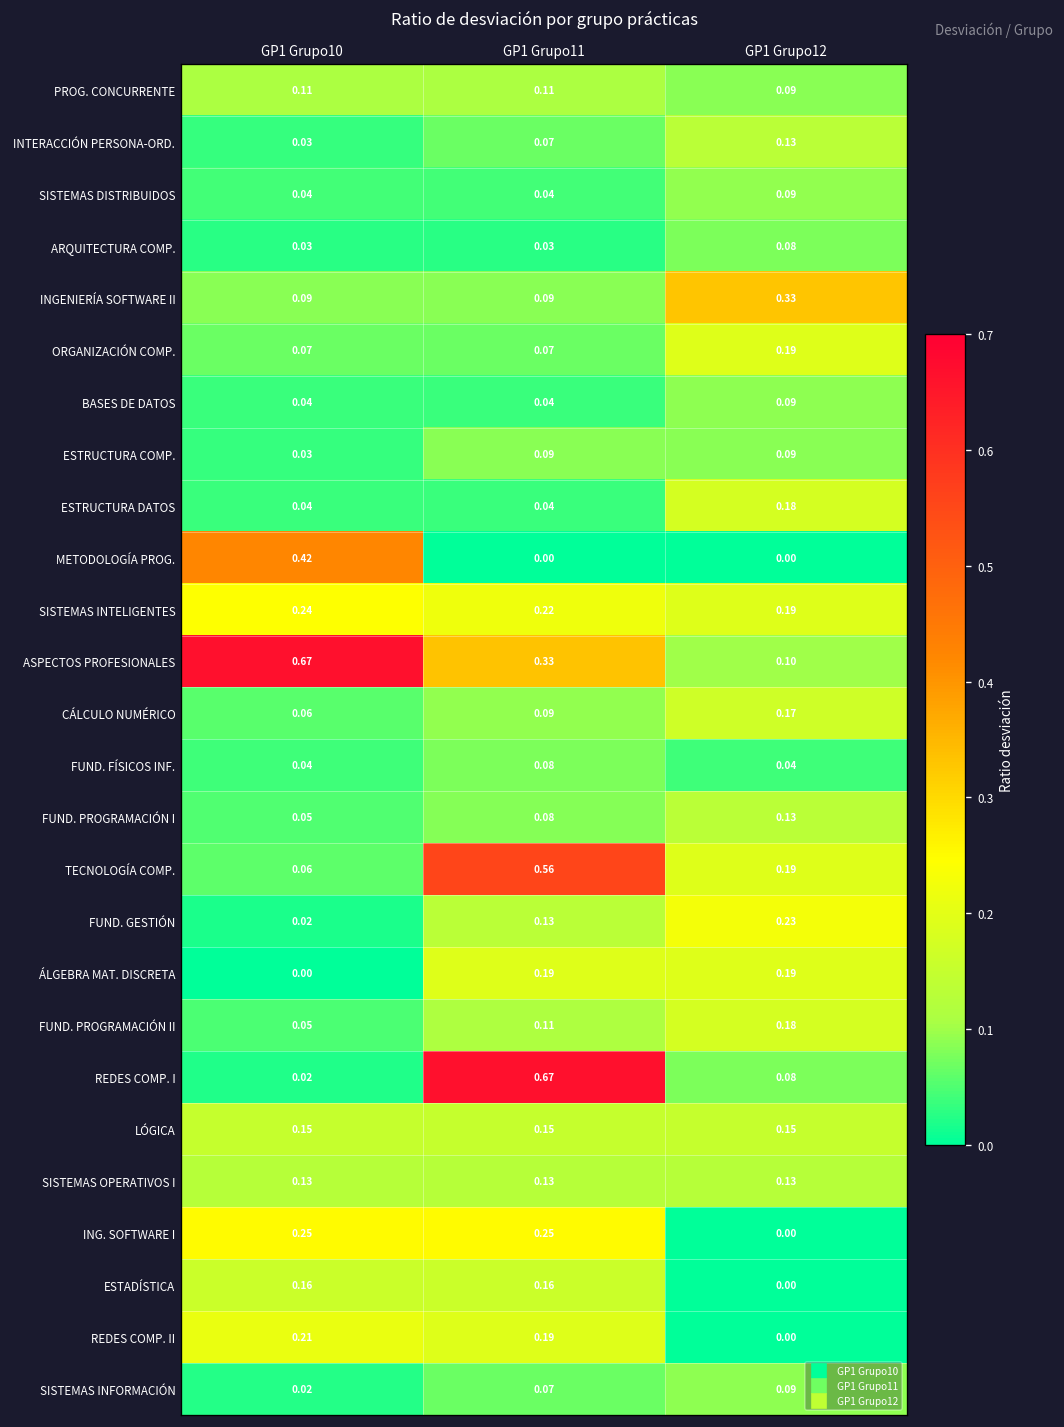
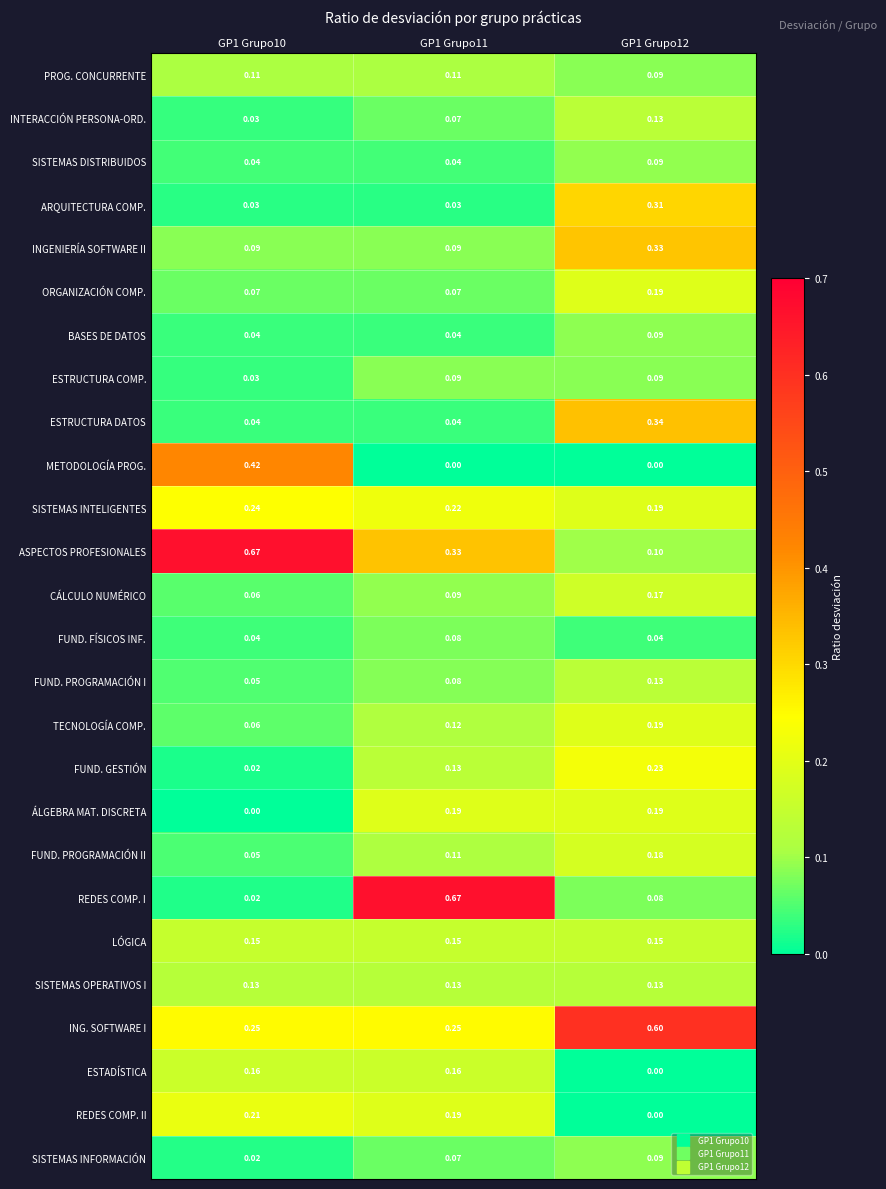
ARQUITECTURA COMP., GP1 Grupo12: 0.08 -> 0.31
ESTRUCTURA DATOS, GP1 Grupo12: 0.18 -> 0.34
TECNOLOGÍA COMP., GP1 Grupo11: 0.56 -> 0.12
ING. SOFTWARE I, GP1 Grupo12: 0.00 -> 0.60
